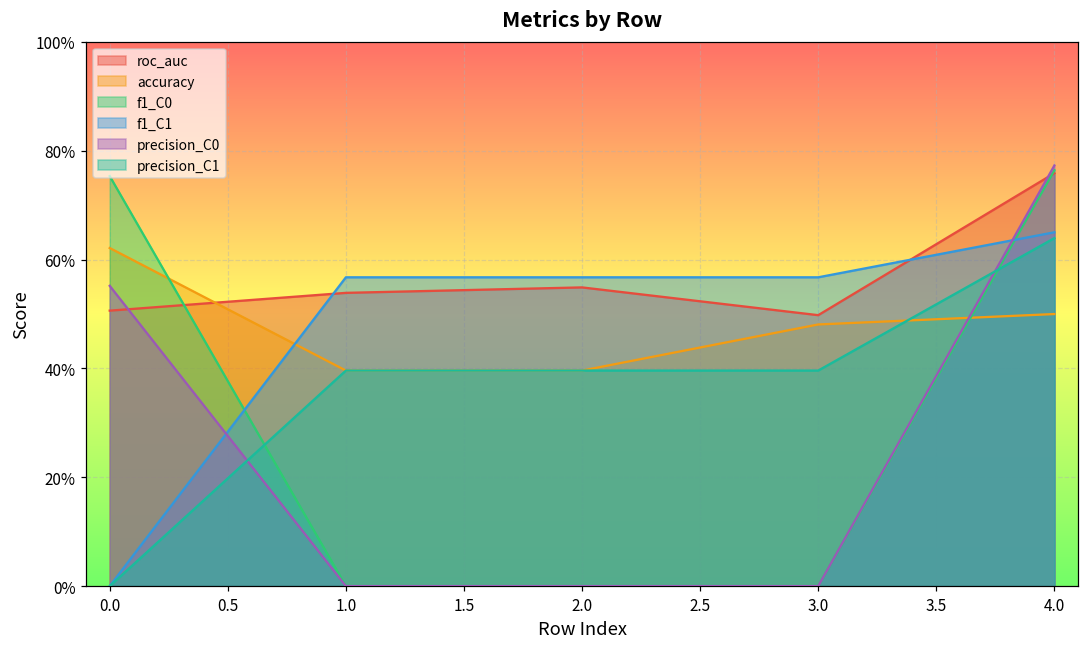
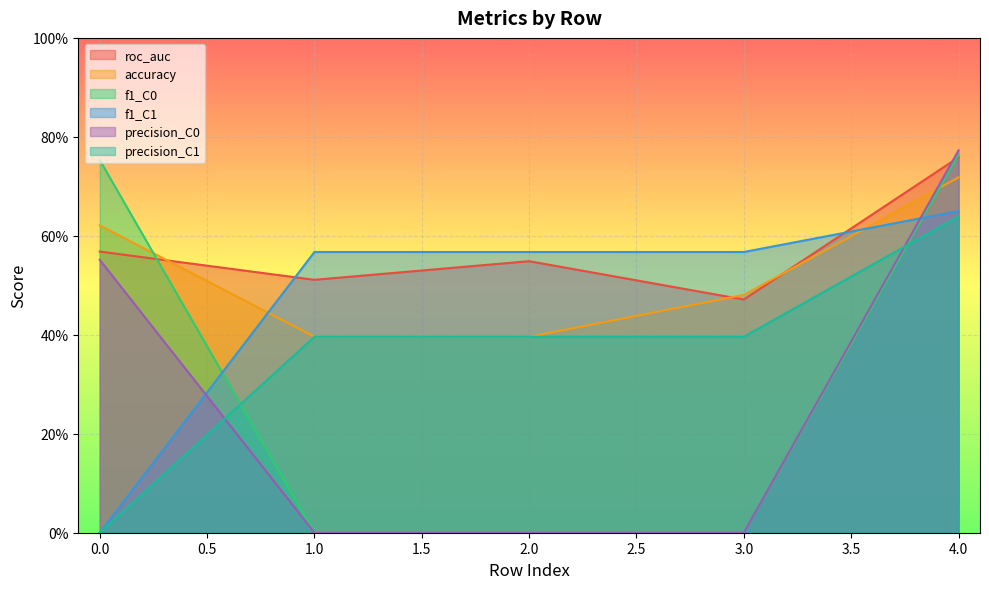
roc_auc, 0.0: 51% -> 57%
roc_auc, 1.0: 54% -> 51%
roc_auc, 3.0: 50% -> 47%
accuracy, 4.0: 50% -> 72%
